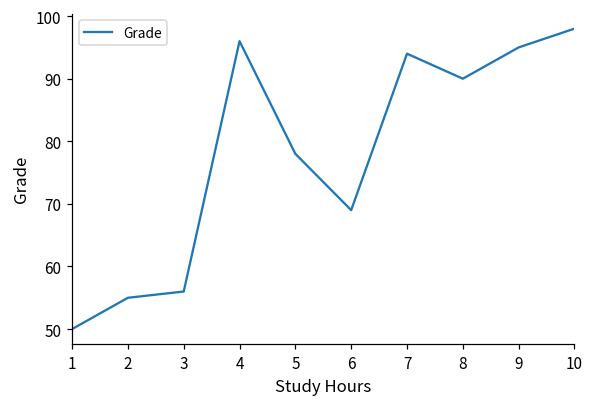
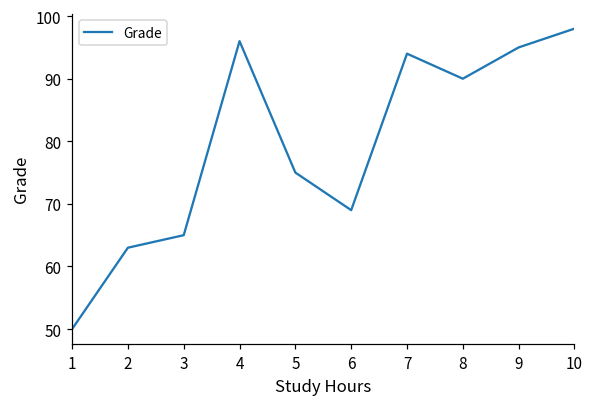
2: 55 -> 63
3: 56 -> 65
5: 78 -> 75
